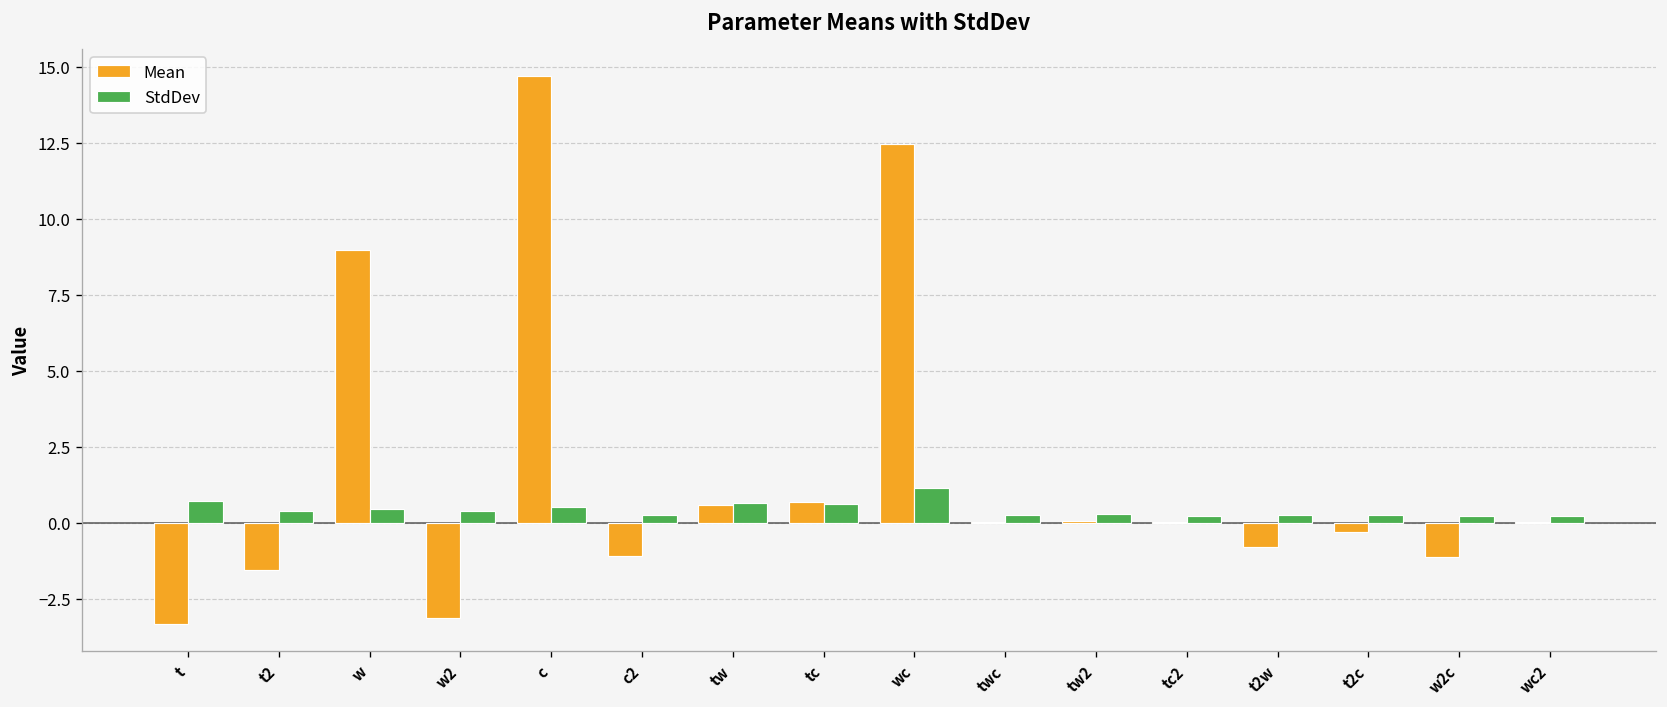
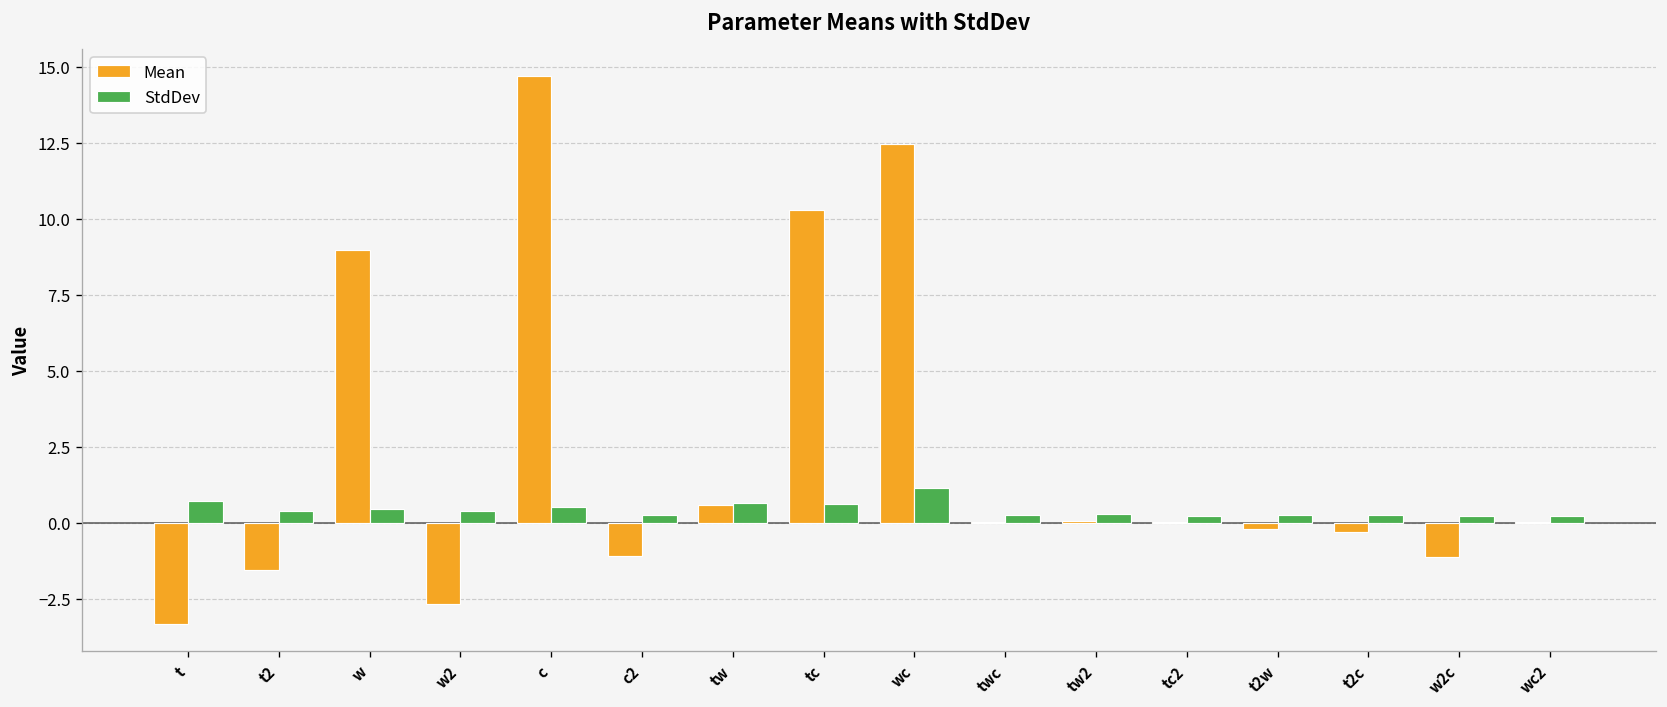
Mean, w2: -3.1 -> -2.7
Mean, tc: 0.7 -> 10.3
Mean, t2w: -0.8 -> -0.2
